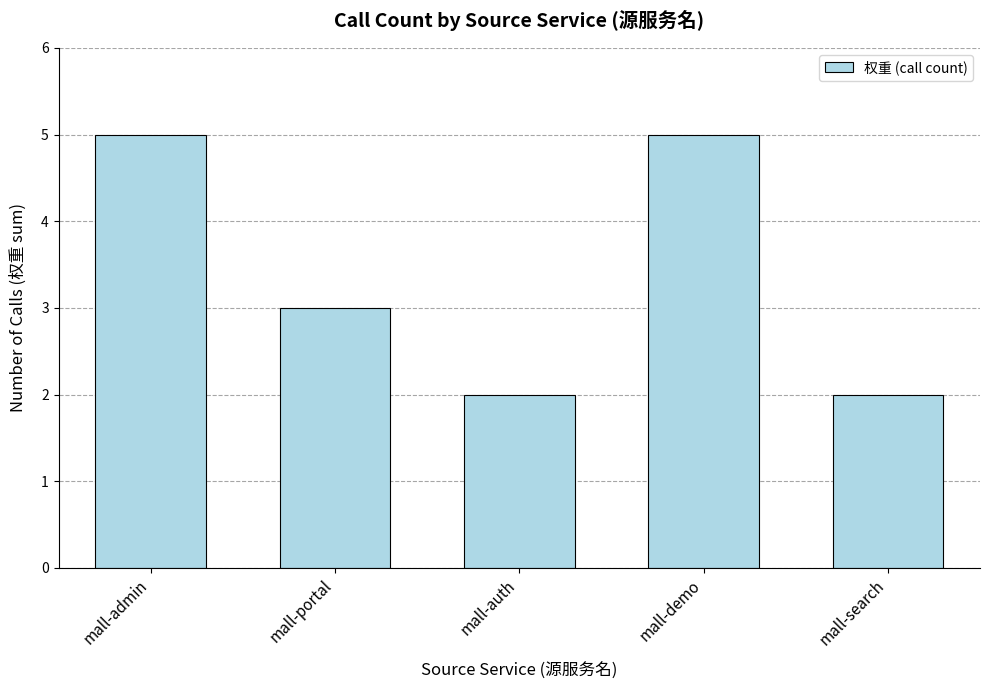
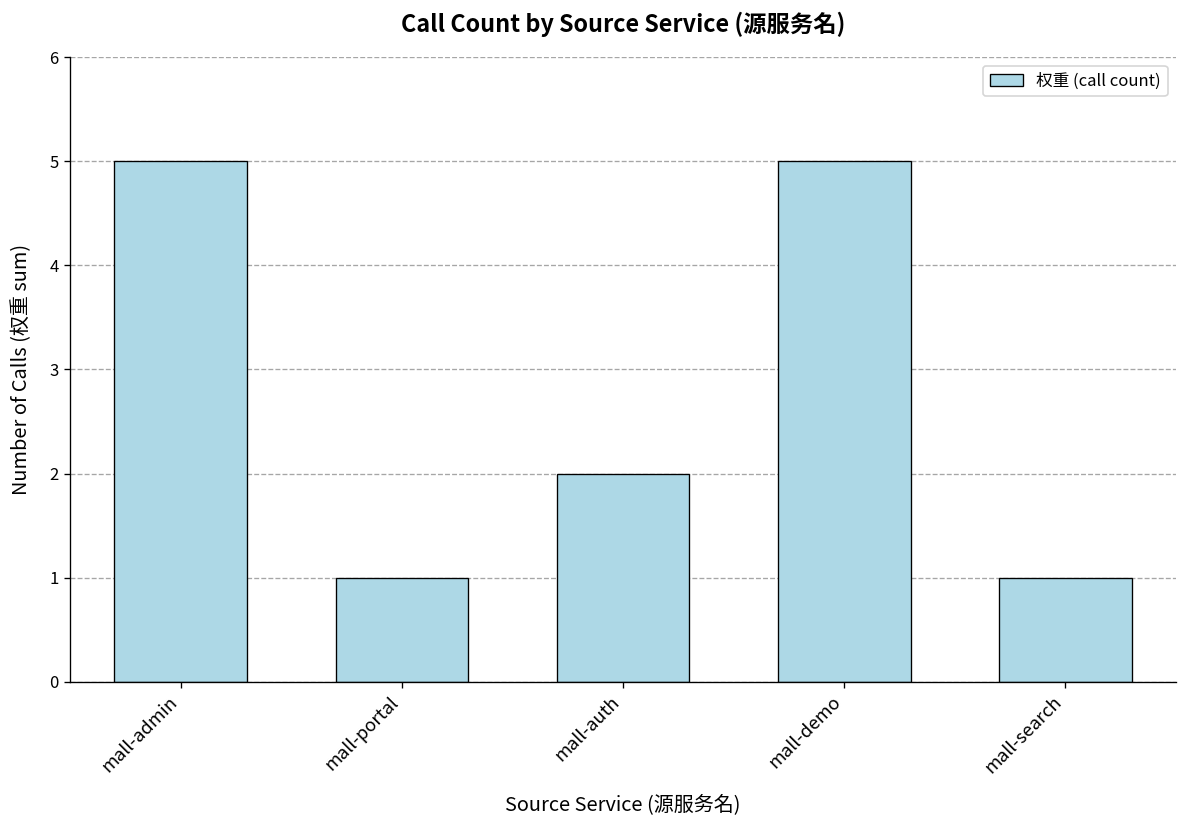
mall-portal: 3 -> 1
mall-search: 2 -> 1
